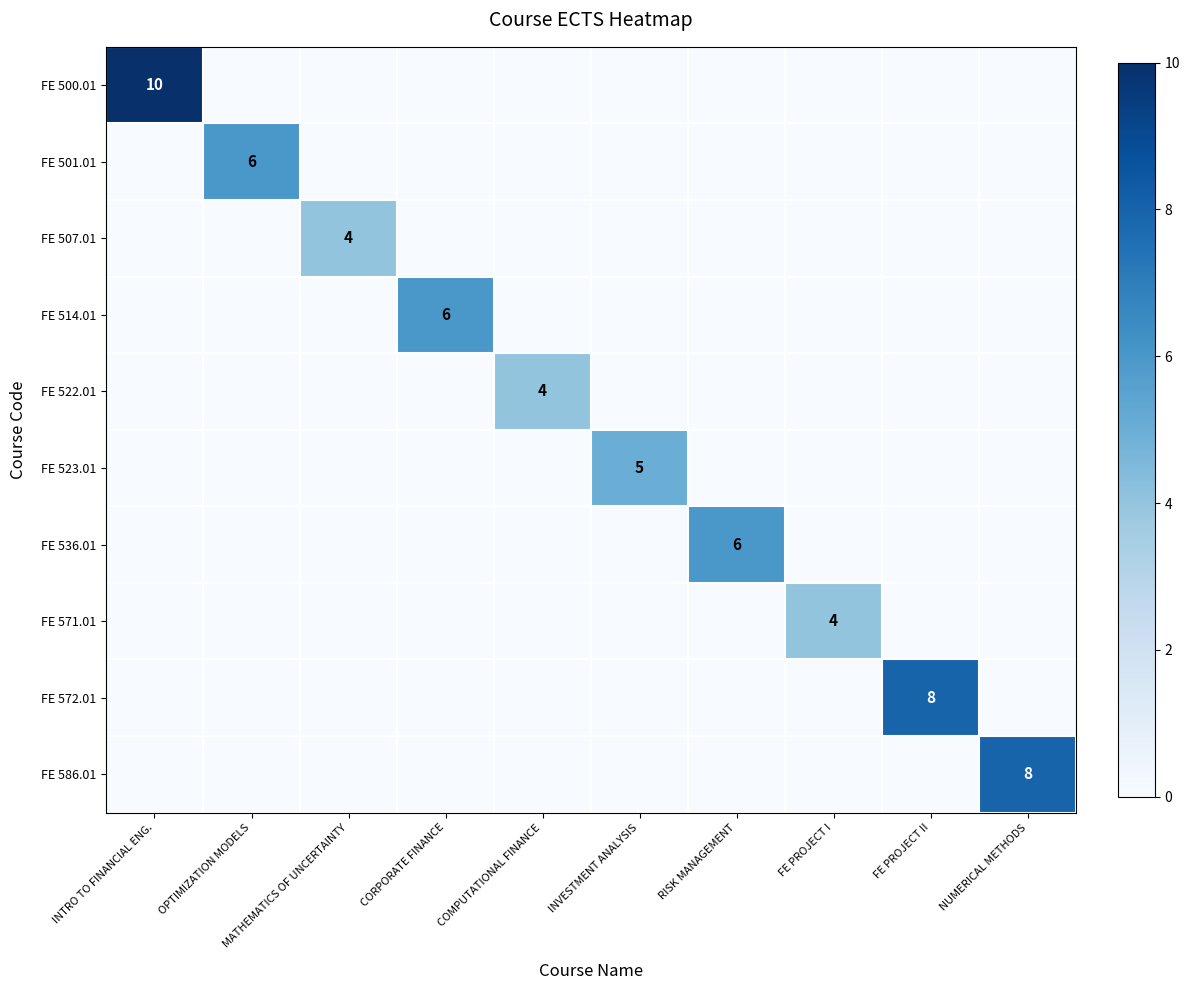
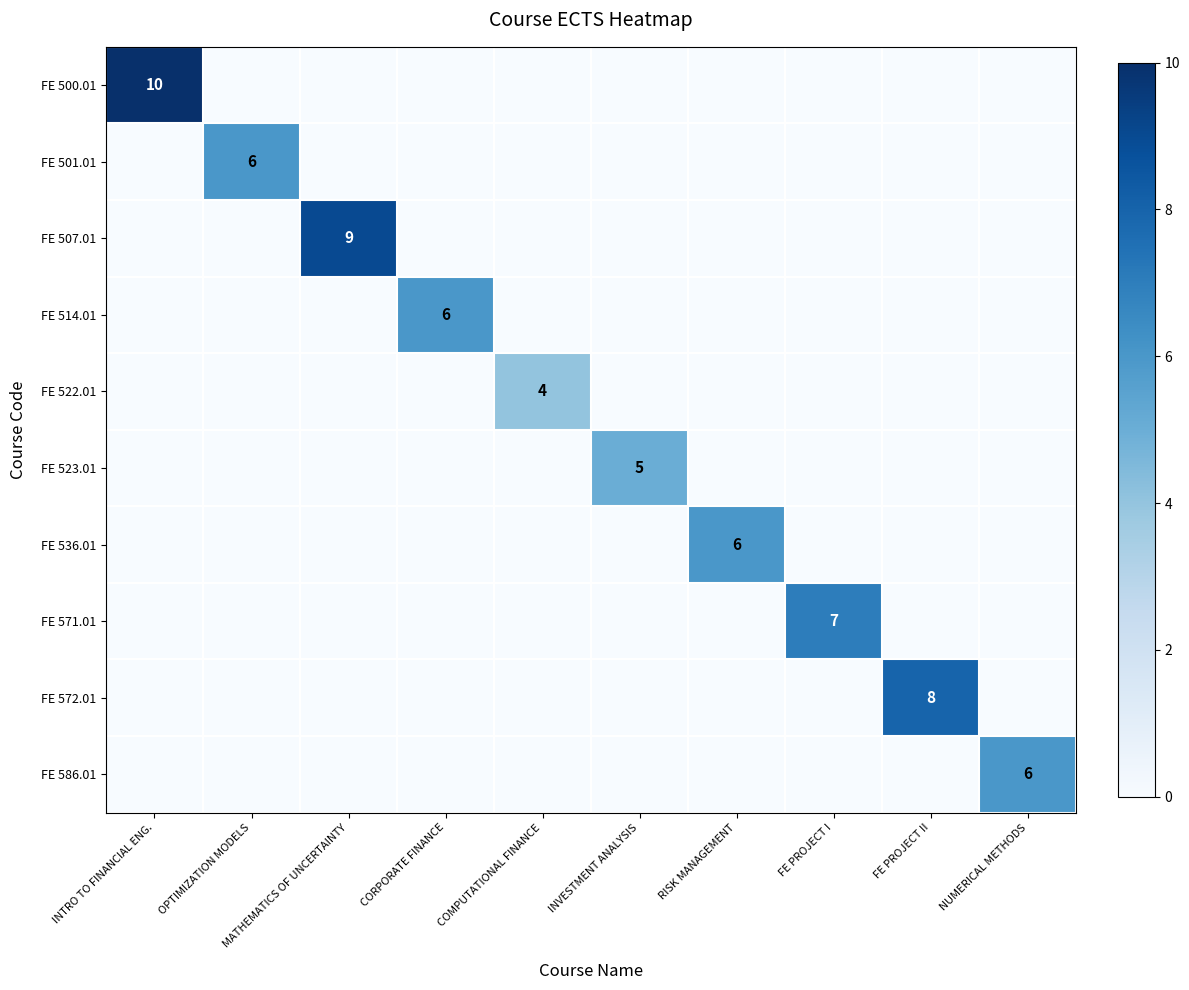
FE 507.01, MATHEMATICS OF UNCERTAINTY: 4 -> 9
FE 571.01, FE PROJECT I: 4 -> 7
FE 586.01, NUMERICAL METHODS: 8 -> 6
